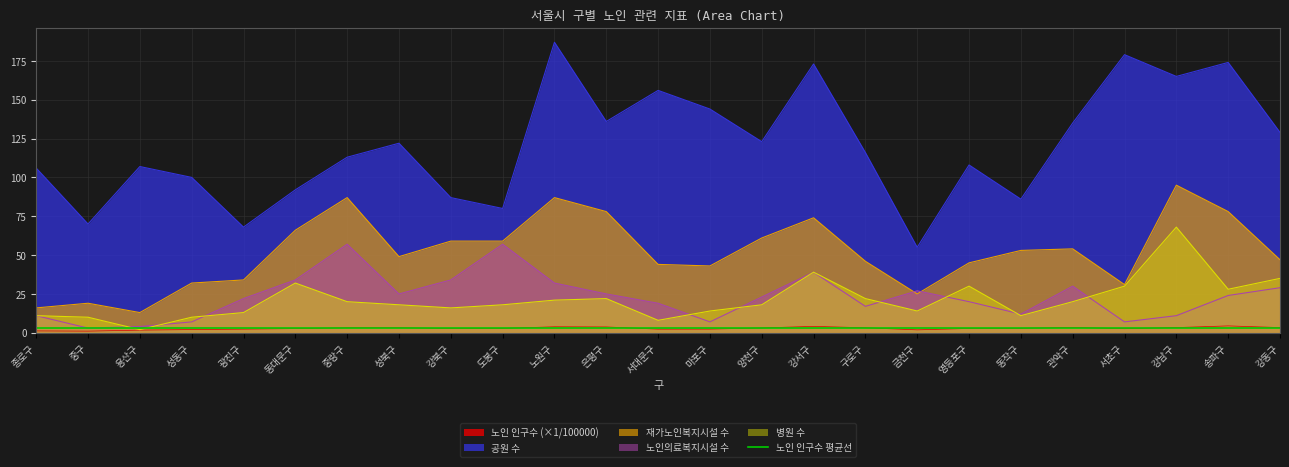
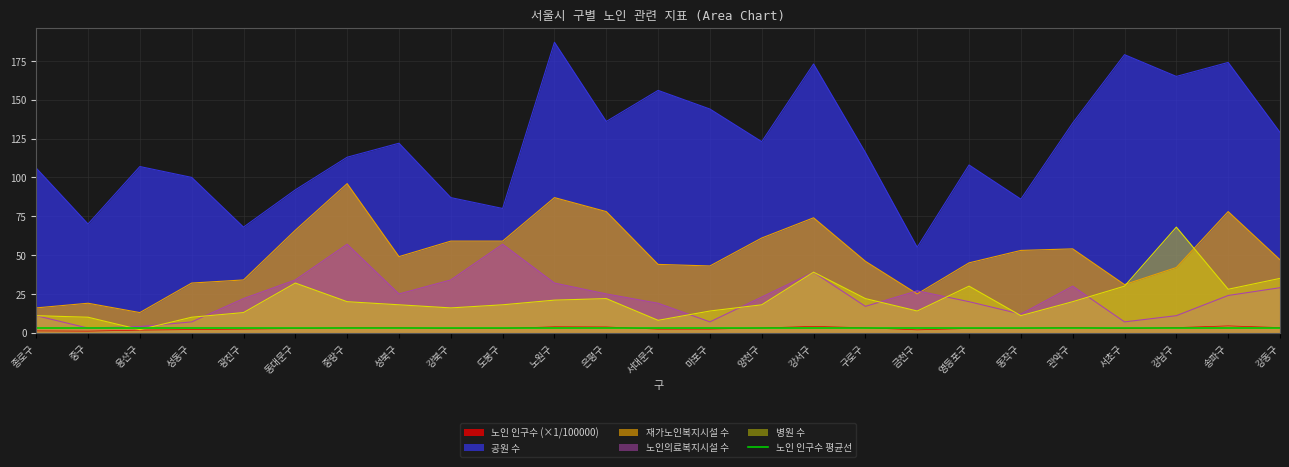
재가노인복지시설 수, 중랑구: 87 -> 96
재가노인복지시설 수, 강남구: 95 -> 42
